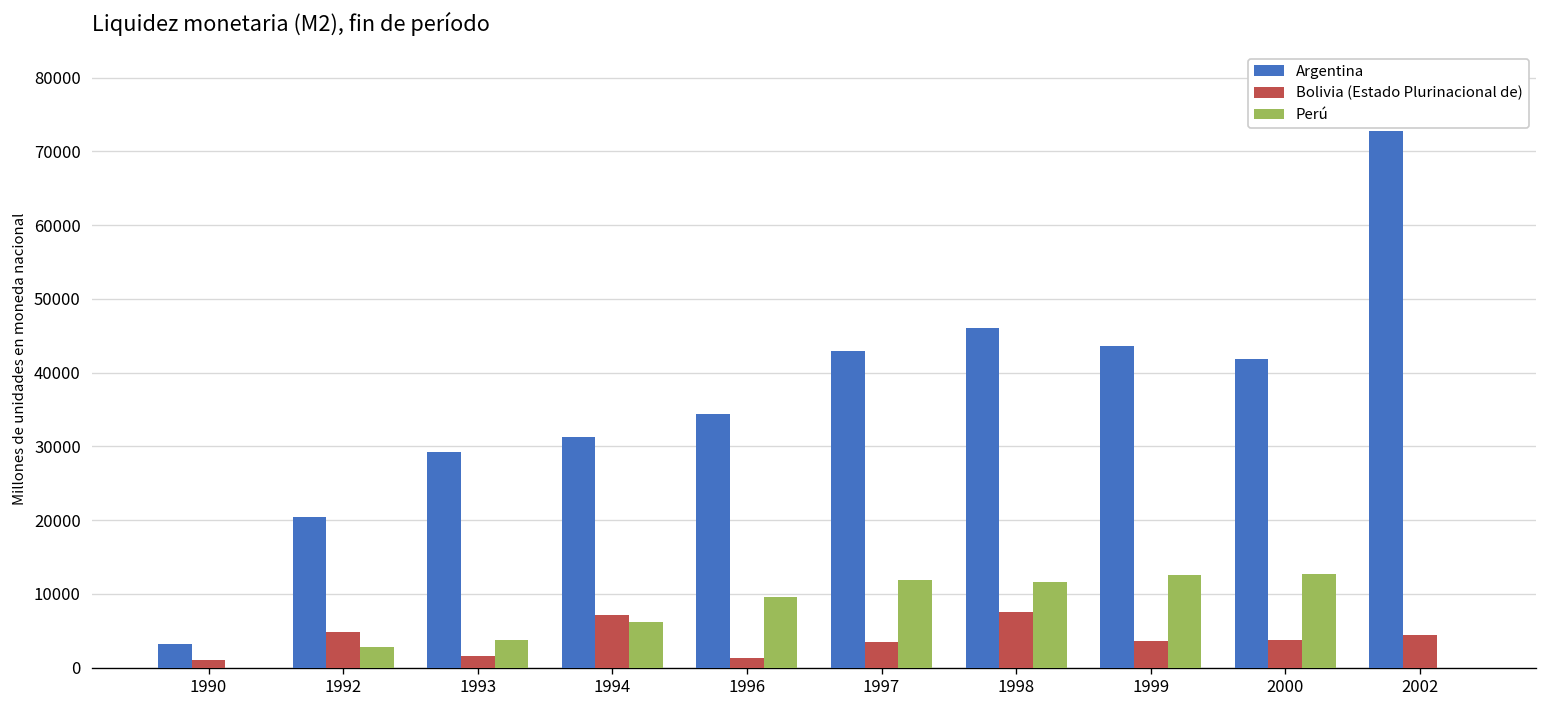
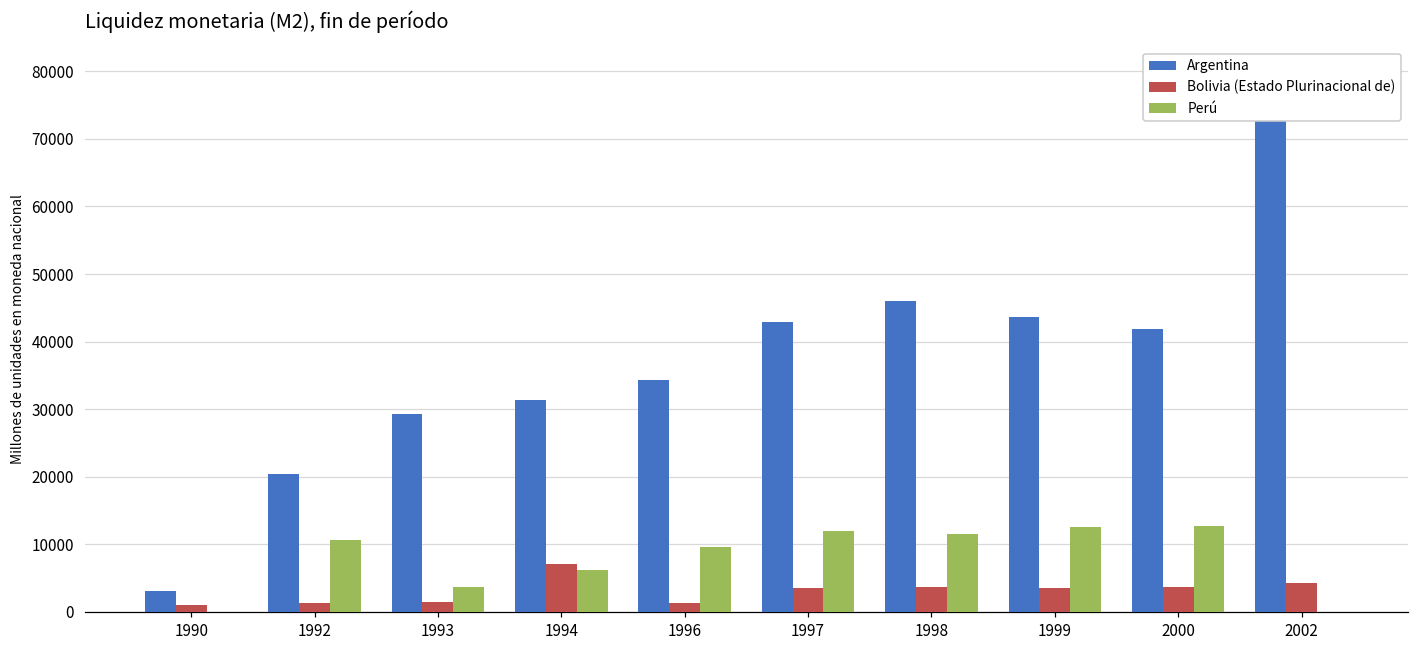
Bolivia (Estado Plurinacional de), 1992: 5000 -> 1000
Perú, 1992: 3000 -> 11000
Bolivia (Estado Plurinacional de), 1998: 7000 -> 4000
